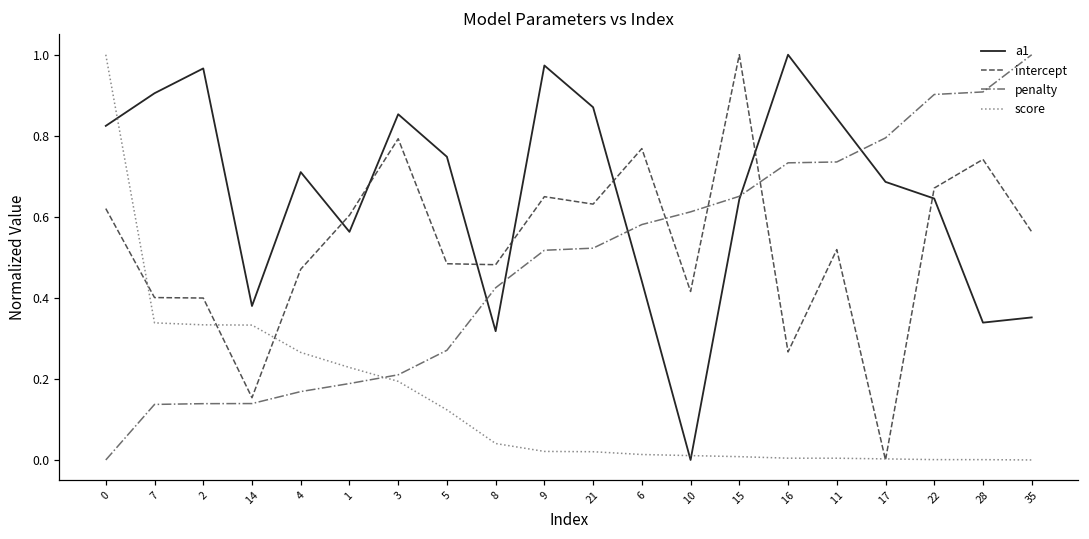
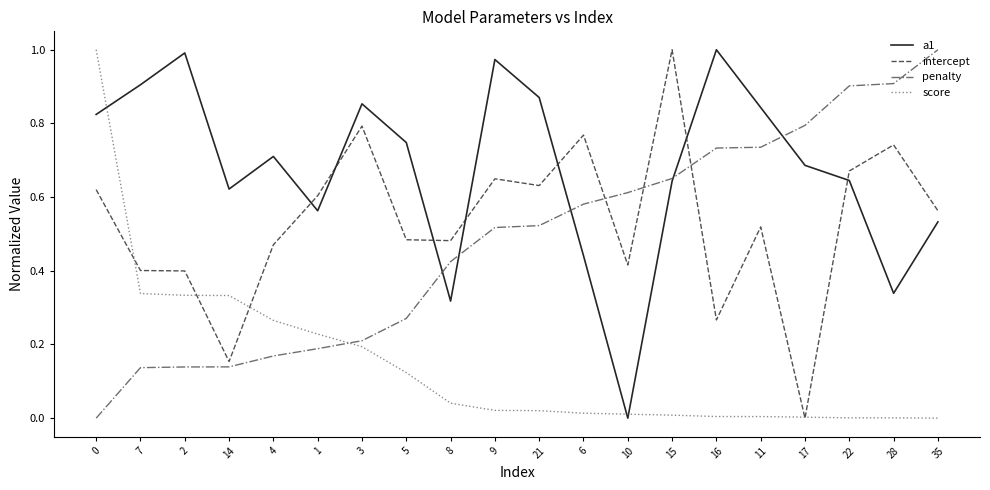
a1, 2: 0.97 -> 0.99
a1, 14: 0.38 -> 0.62
a1, 35: 0.35 -> 0.53
